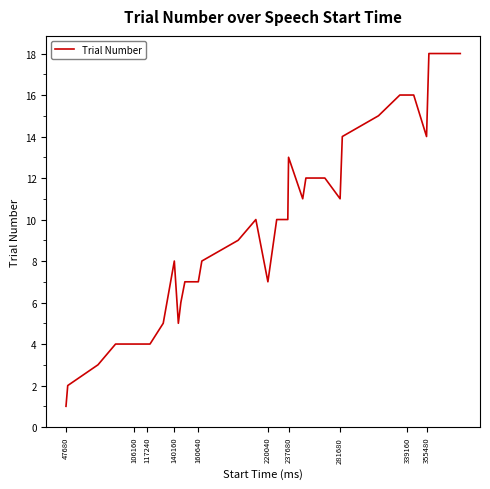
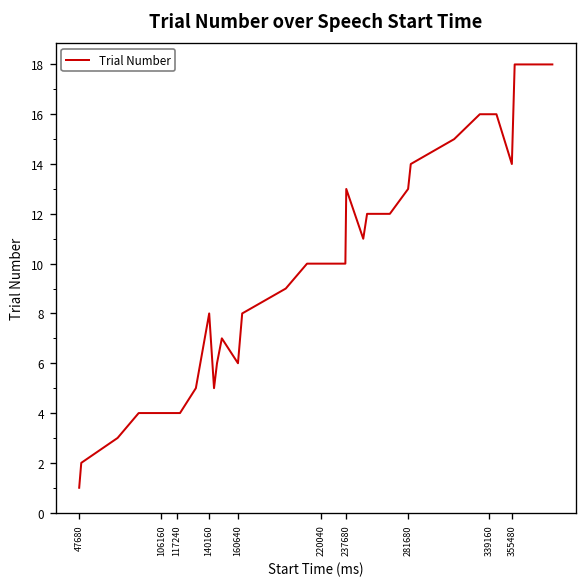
160640: 7 -> 6
220040: 7 -> 10
281680: 11 -> 13
